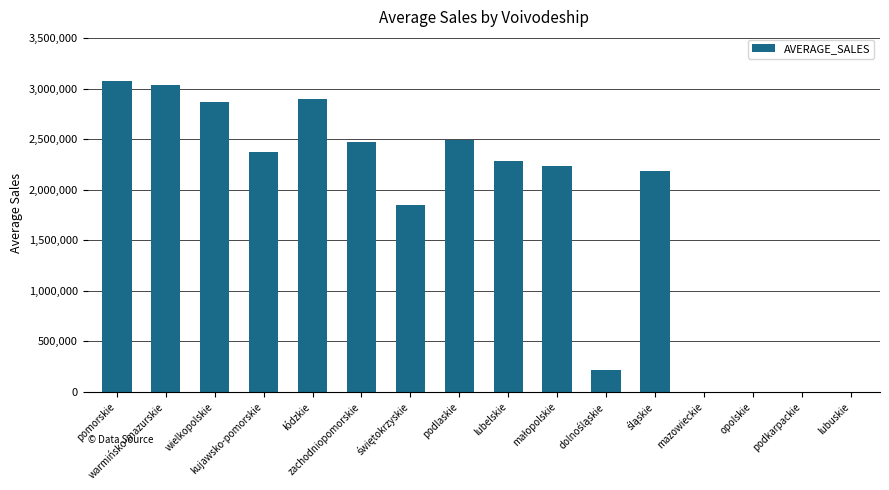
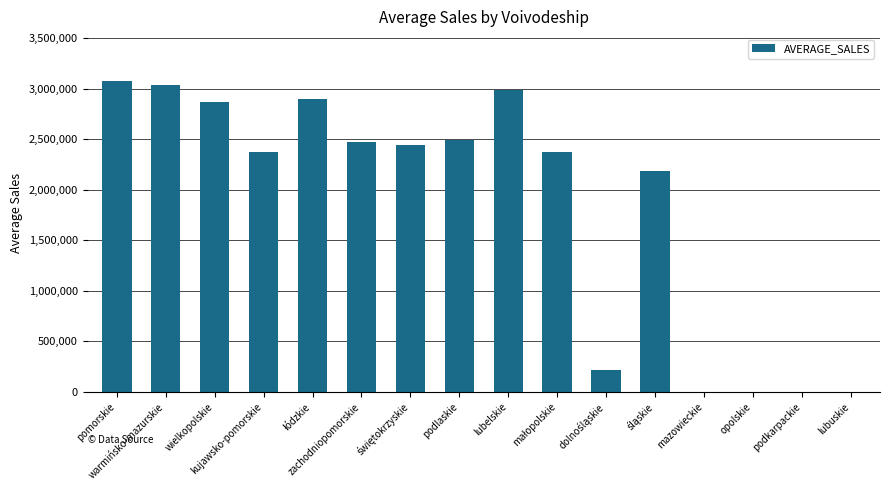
świętokrzyskie: 1,850,000 -> 2,450,000
lubelskie: 2,290,000 -> 2,980,000
małopolskie: 2,240,000 -> 2,380,000
